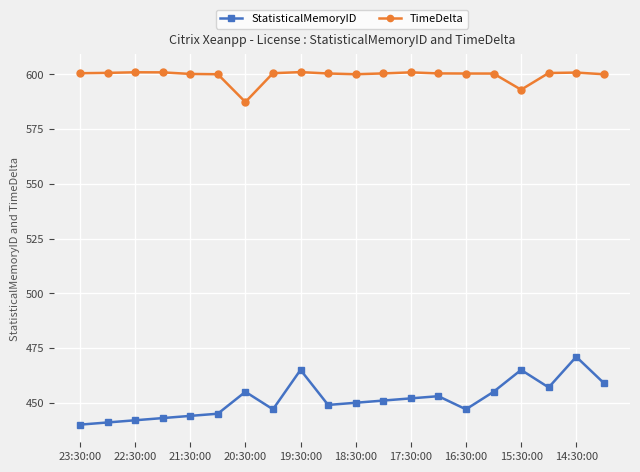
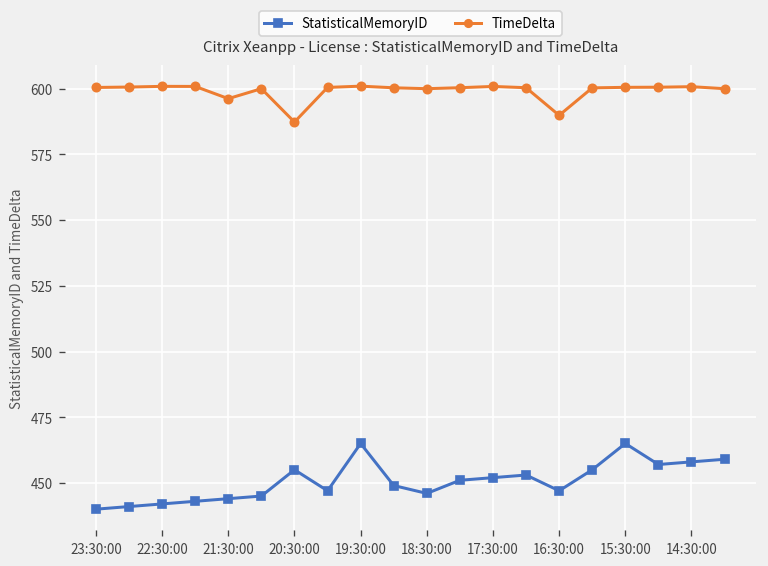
TimeDelta, 21:30:00: 600 -> 596
StatisticalMemoryID, 18:30:00: 450 -> 446
TimeDelta, 16:30:00: 600 -> 590
TimeDelta, 15:30:00: 593 -> 601
StatisticalMemoryID, 14:30:00: 471 -> 458
